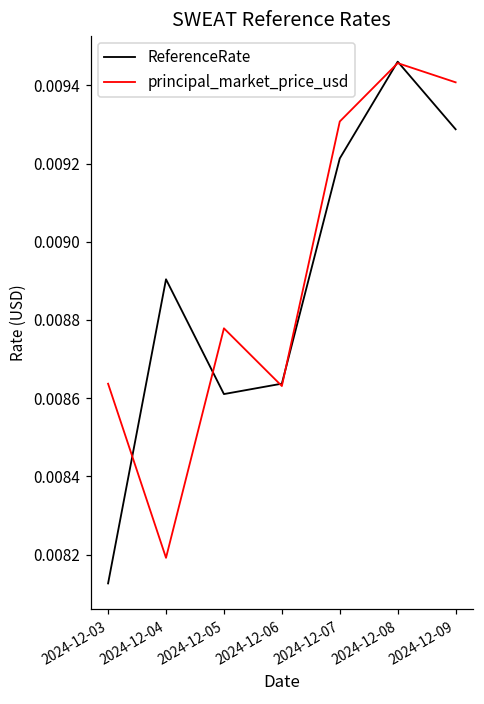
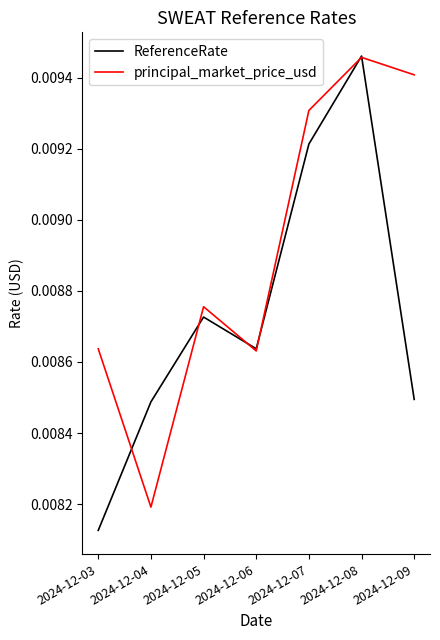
ReferenceRate, 2024-12-04: 0.00890 -> 0.00849
ReferenceRate, 2024-12-05: 0.00861 -> 0.00873
principal_market_price_usd, 2024-12-05: 0.00878 -> 0.00876
ReferenceRate, 2024-12-09: 0.00929 -> 0.00849
